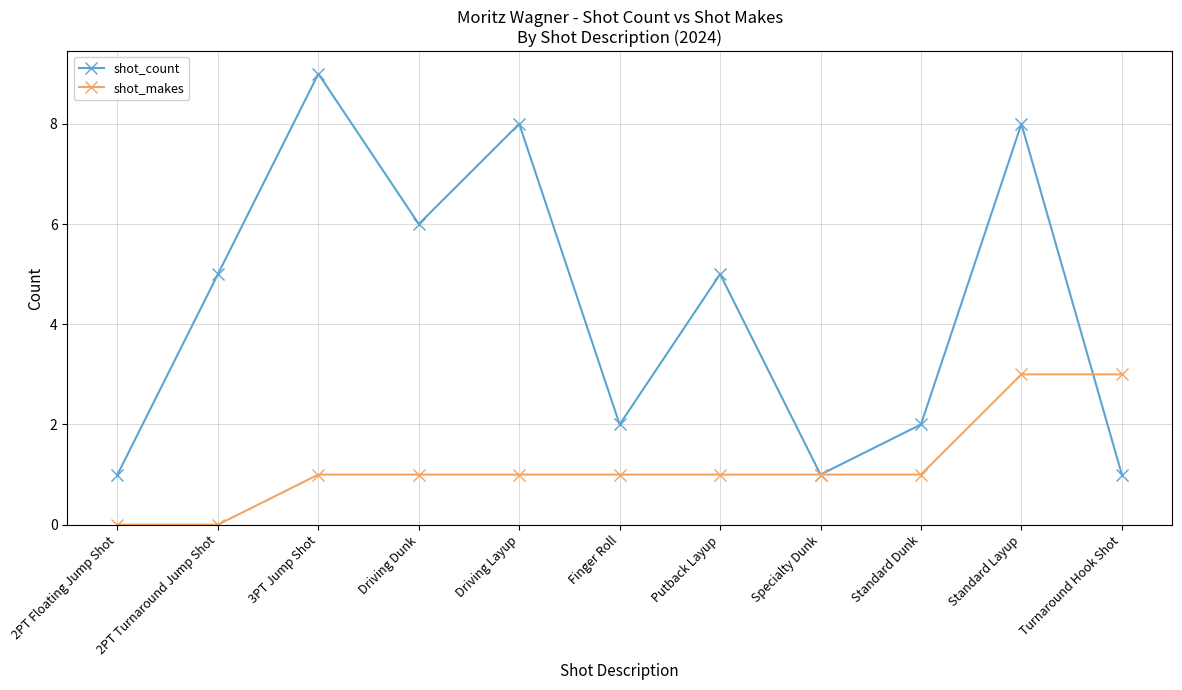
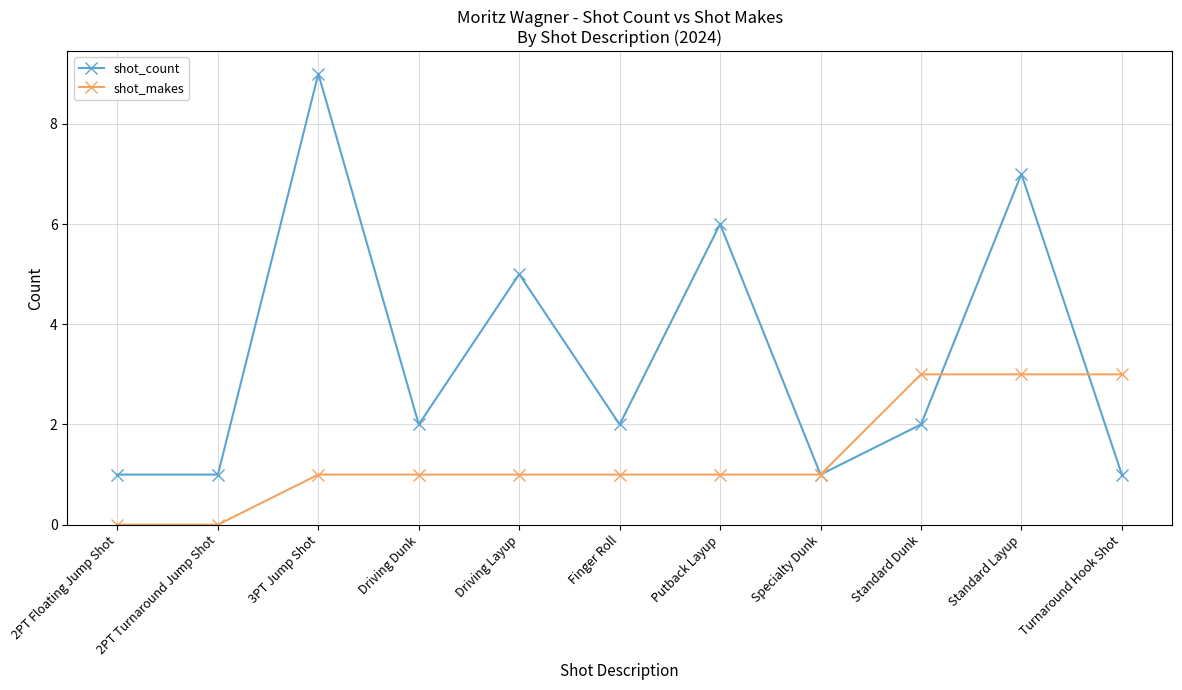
shot_count, 2PT Turnaround Jump Shot: 5 -> 1
shot_count, Driving Dunk: 6 -> 2
shot_count, Driving Layup: 8 -> 5
shot_count, Putback Layup: 5 -> 6
shot_makes, Standard Dunk: 1 -> 3
shot_count, Standard Layup: 8 -> 7
